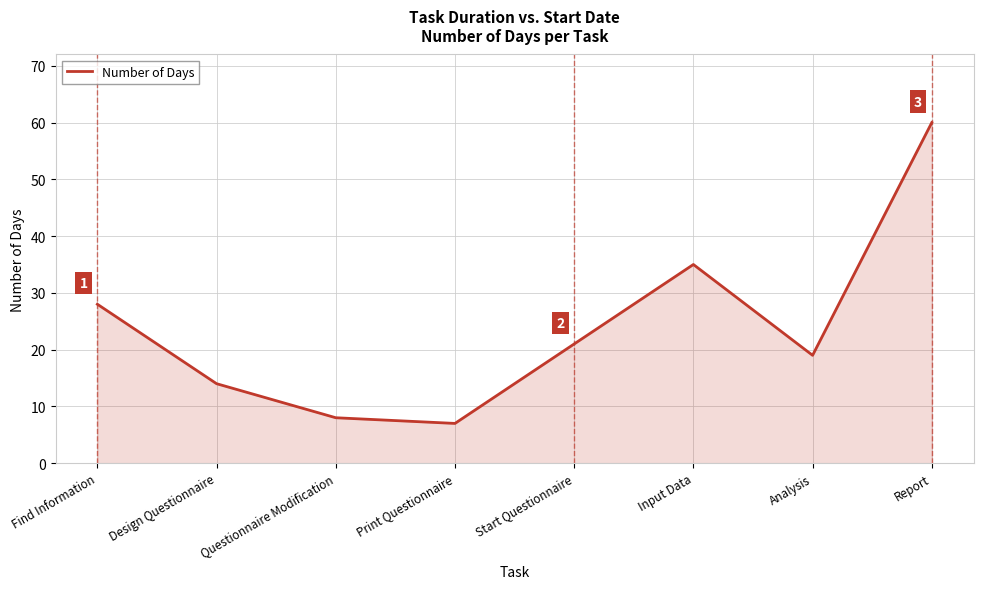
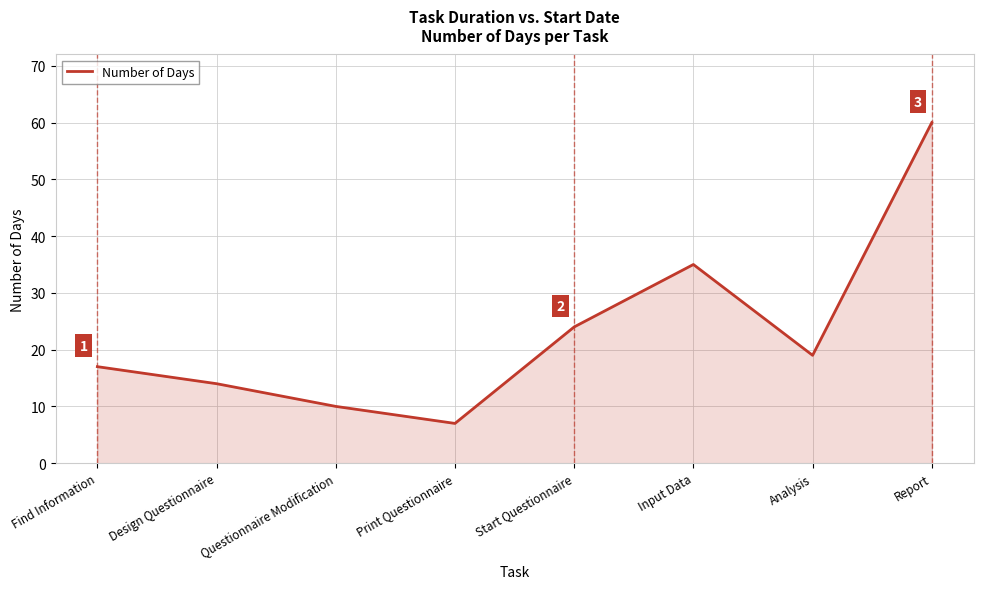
Find Information: 28 -> 17
Questionnaire Modification: 8 -> 10
Start Questionnaire: 21 -> 24
